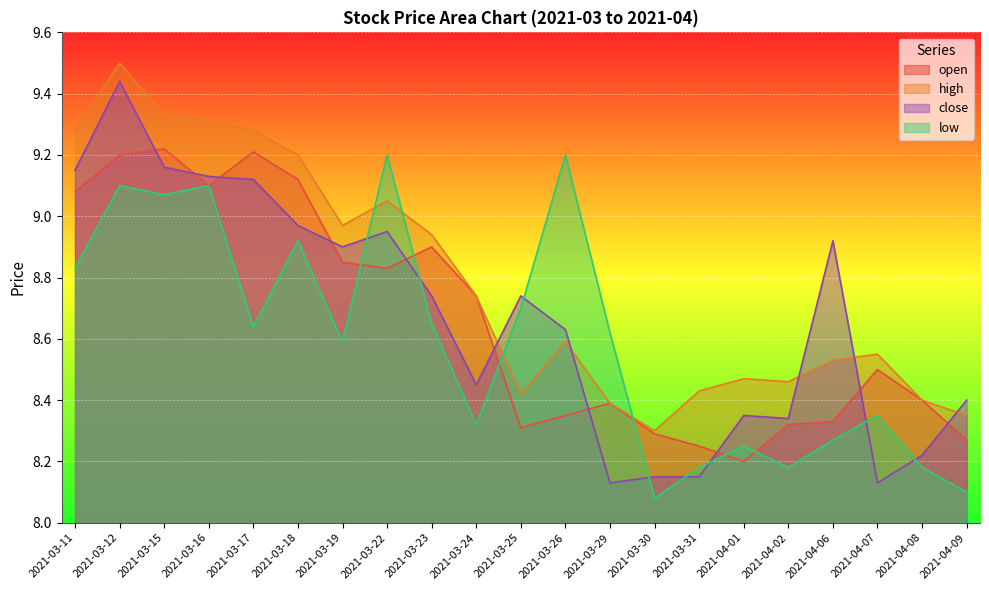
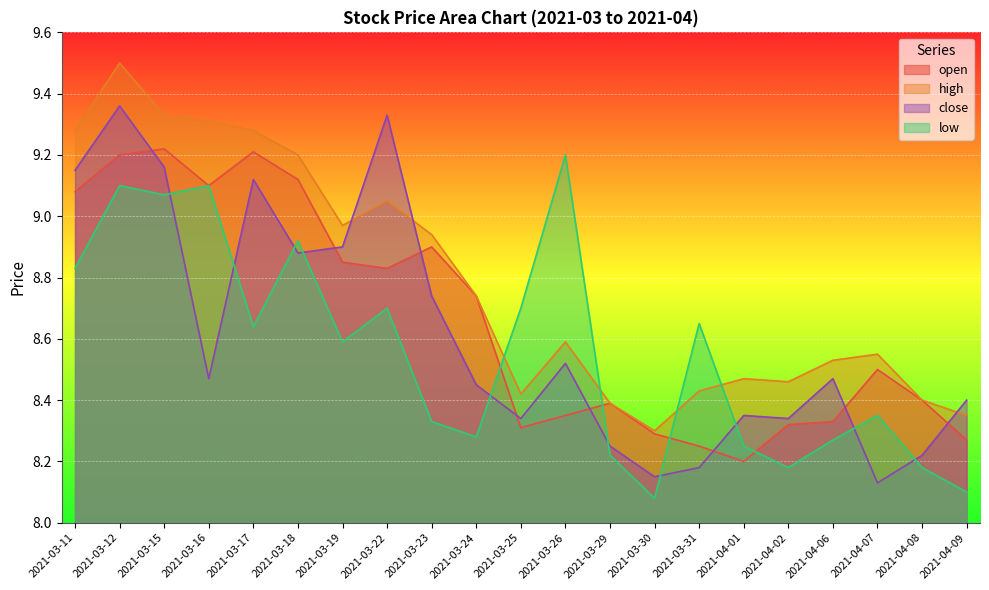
close, 2021-03-12: 9.44 -> 9.36
close, 2021-03-16: 9.13 -> 8.47
close, 2021-03-18: 8.97 -> 8.88
close, 2021-03-22: 8.95 -> 9.33
low, 2021-03-22: 9.2 -> 8.7
low, 2021-03-23: 8.65 -> 8.33
low, 2021-03-24: 8.32 -> 8.28
close, 2021-03-25: 8.74 -> 8.34
close, 2021-03-26: 8.63 -> 8.52
close, 2021-03-29: 8.13 -> 8.25
low, 2021-03-29: 8.62 -> 8.22
close, 2021-03-31: 8.15 -> 8.18
low, 2021-03-31: 8.18 -> 8.65
close, 2021-04-06: 8.92 -> 8.47
